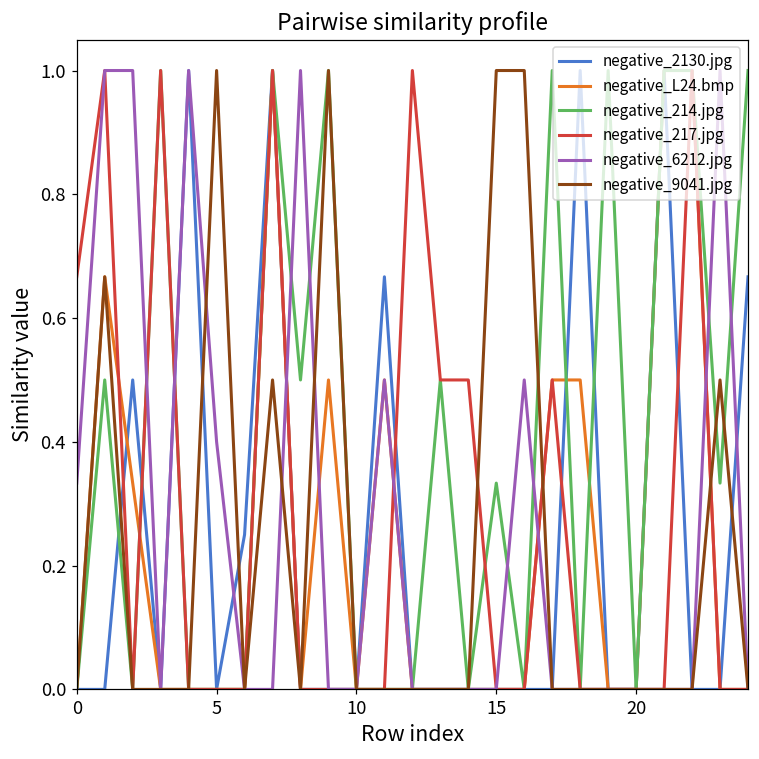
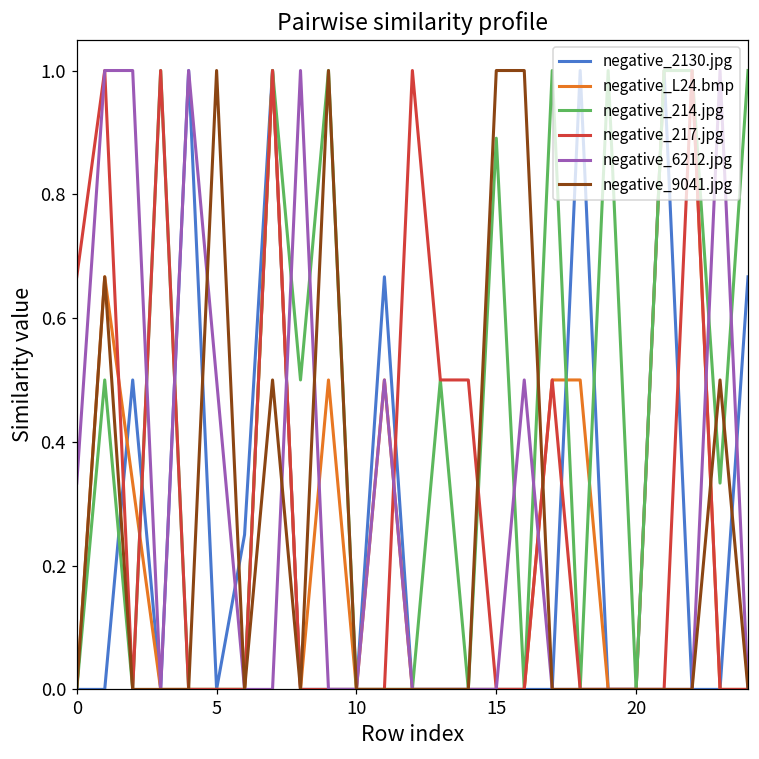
negative_6212.jpg, 5: 0.4 -> 0.5
negative_214.jpg, 15: 0.33 -> 0.89
